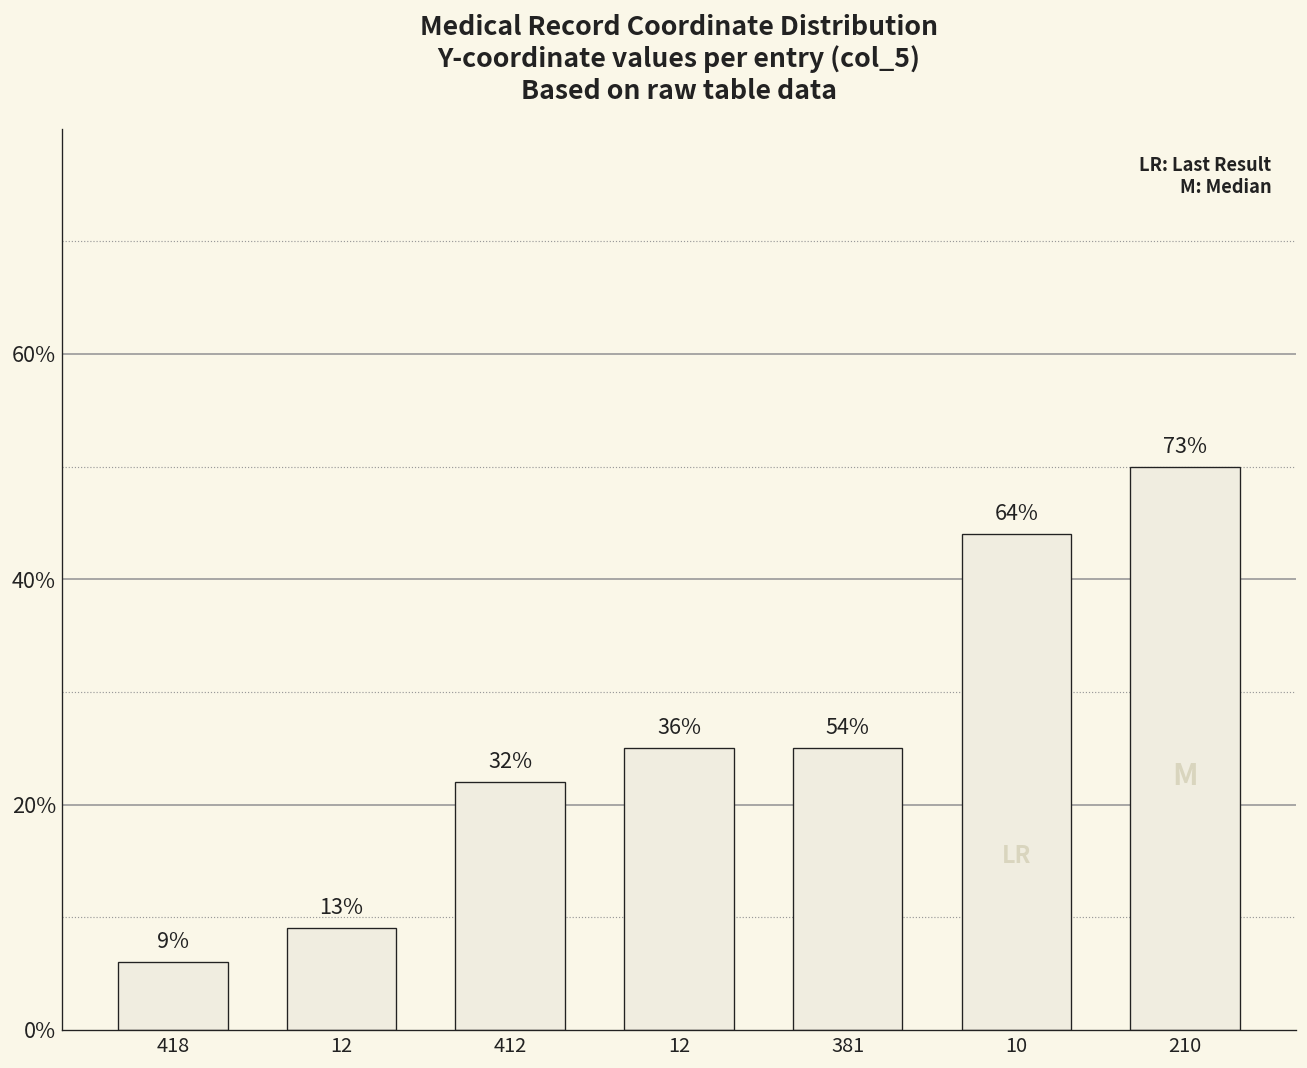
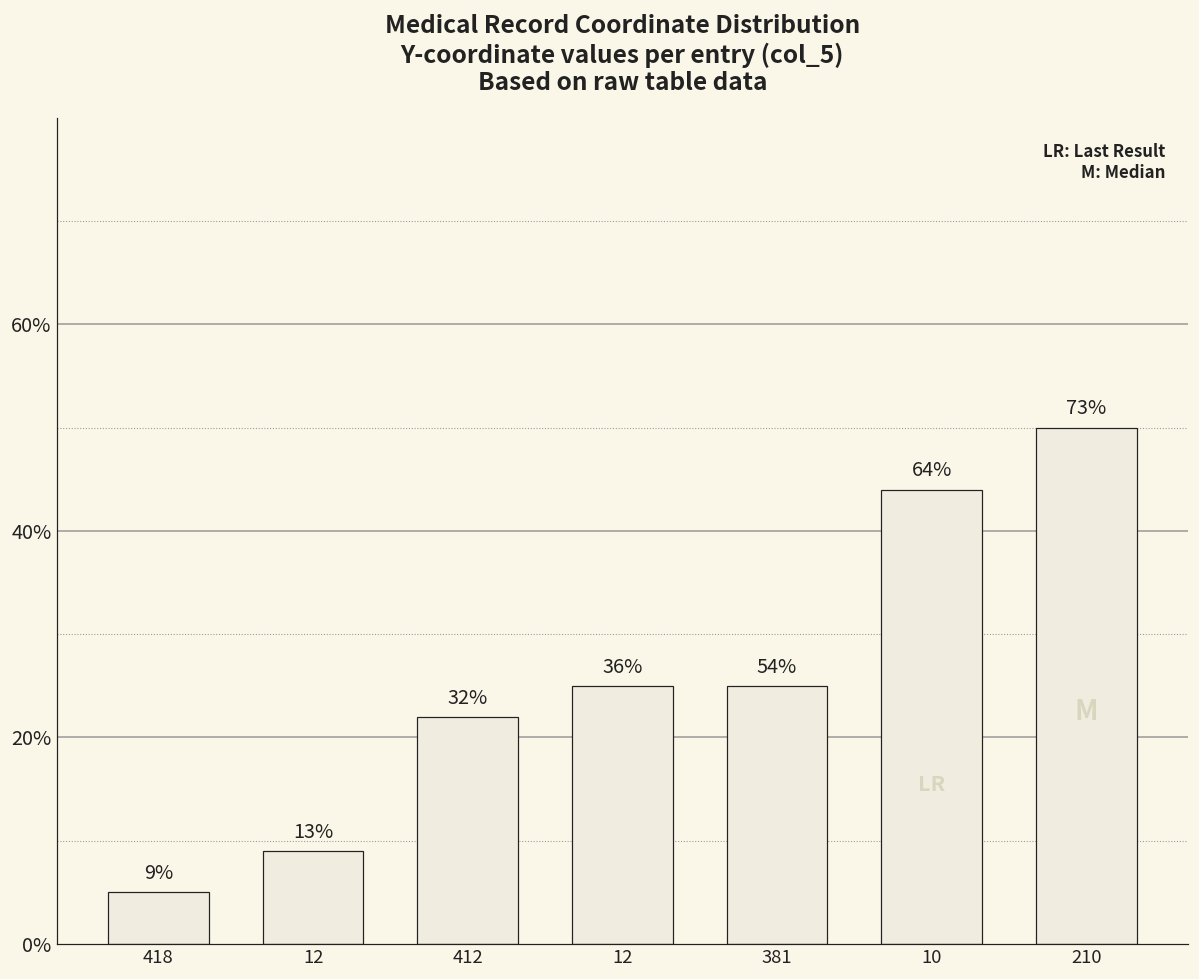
418: 6% -> 5%
